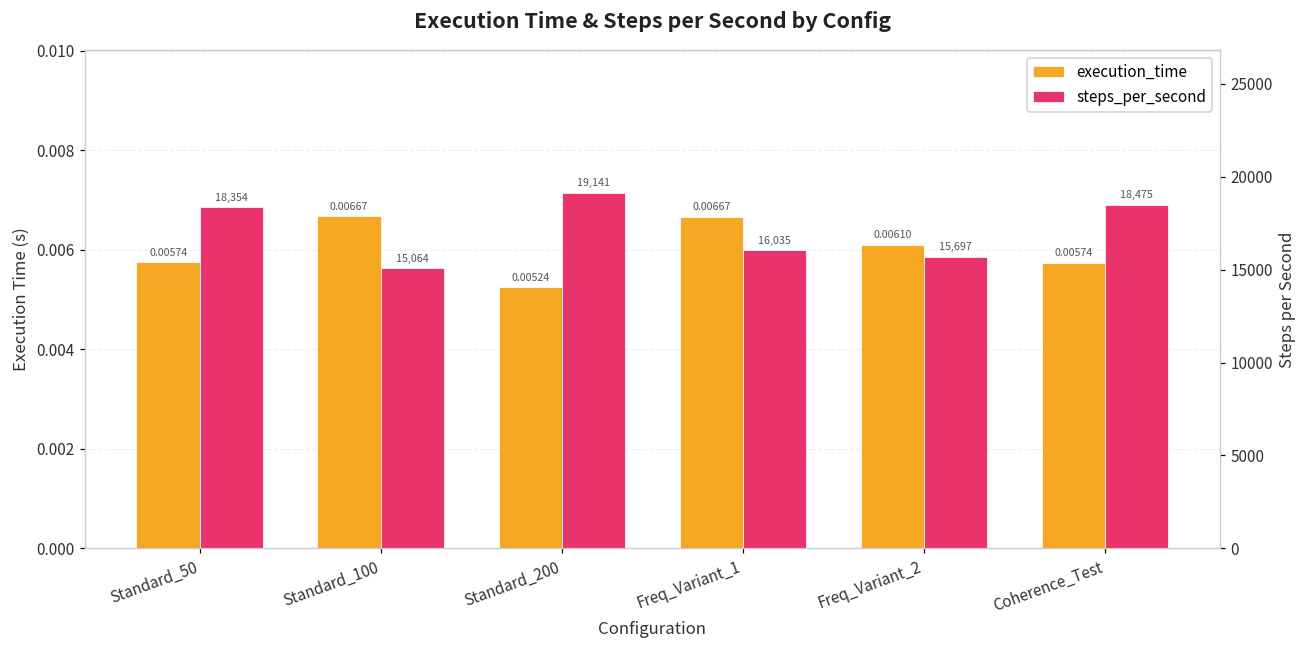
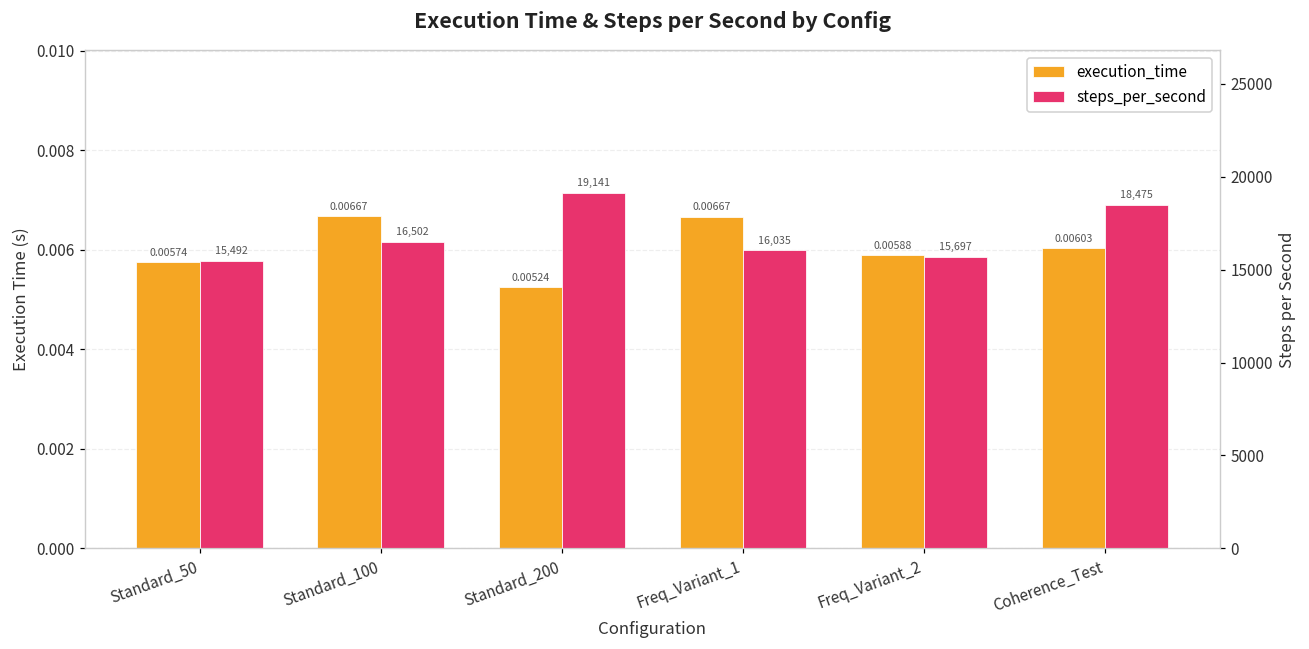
execution_time, Freq_Variant_2: 0.00610 -> 0.00588
execution_time, Coherence_Test: 0.00574 -> 0.00603
steps_per_second, Standard_50: 18,354 -> 15,492
steps_per_second, Standard_100: 15,064 -> 16,502
